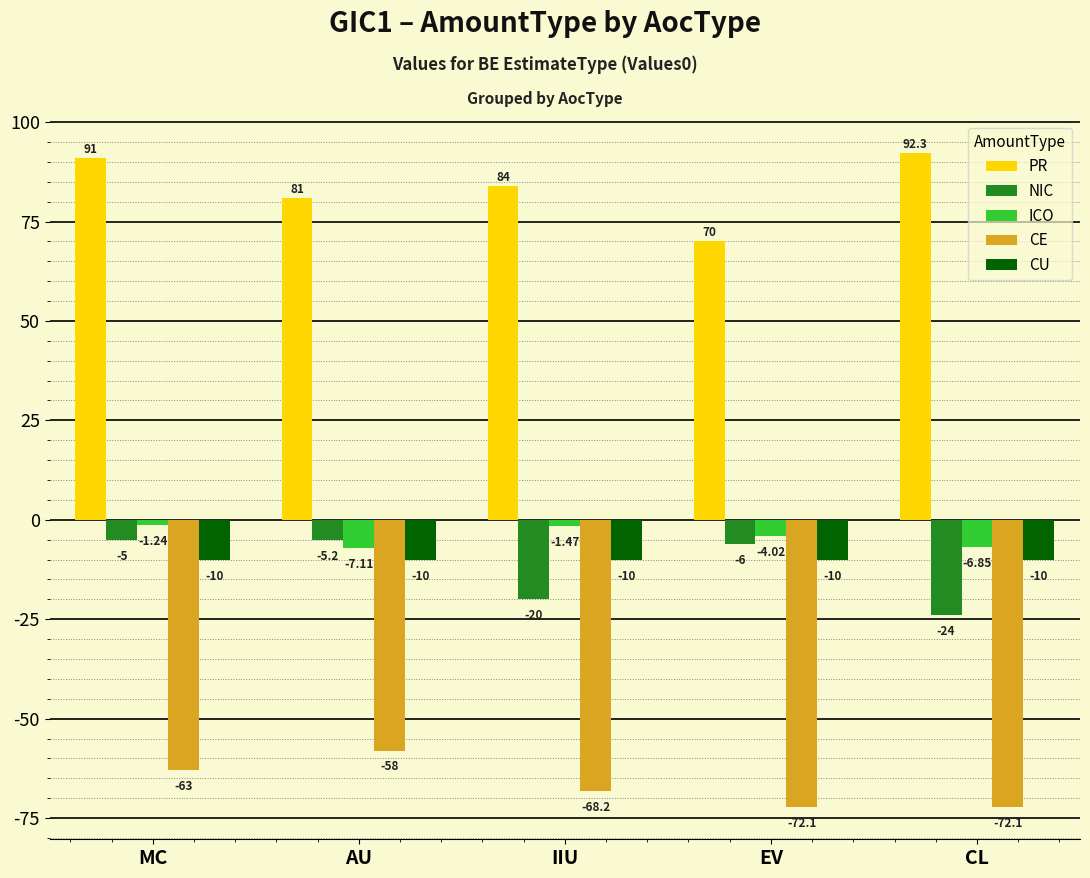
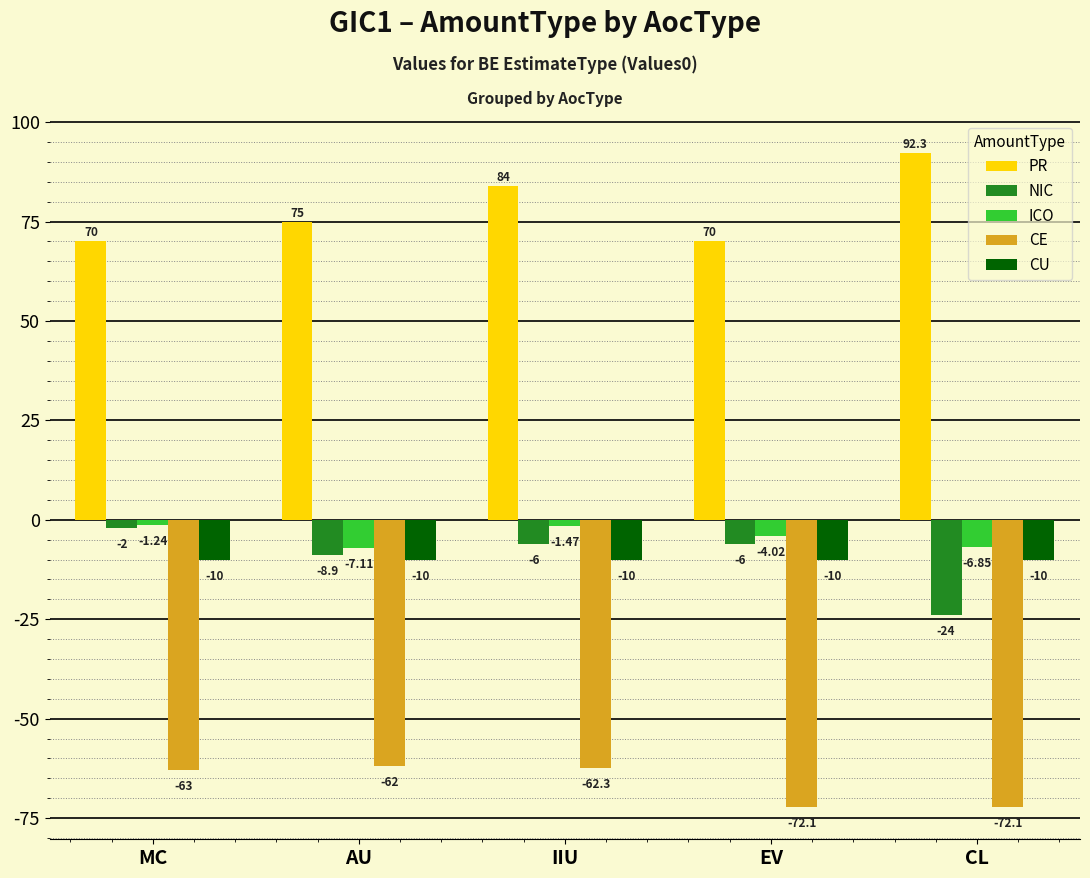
PR, MC: 91 -> 70
NIC, MC: -5 -> -2
PR, AU: 81 -> 75
NIC, AU: -5.2 -> -8.9
CE, AU: -58 -> -62
NIC, IIU: -20 -> -6
CE, IIU: -68.2 -> -62.3
